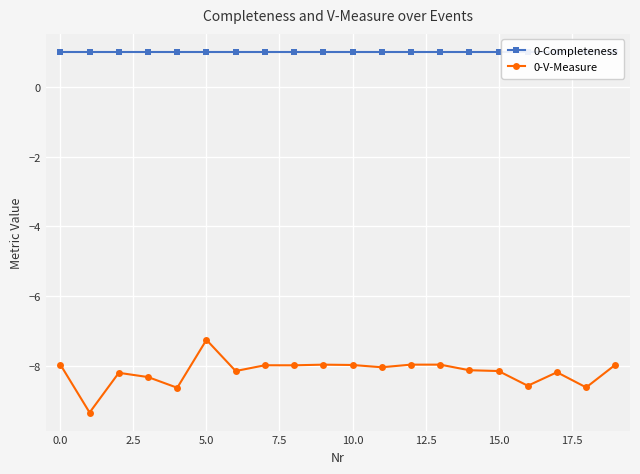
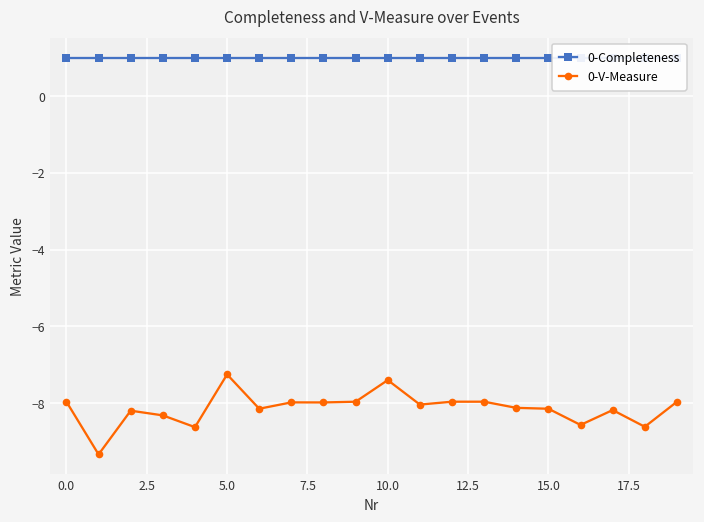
0-V-Measure, 10.0: -8.0 -> -7.4
